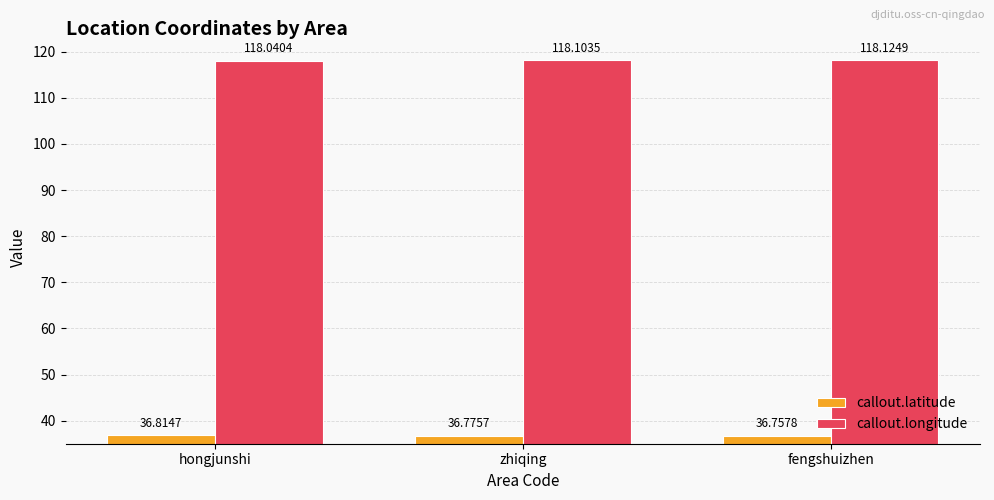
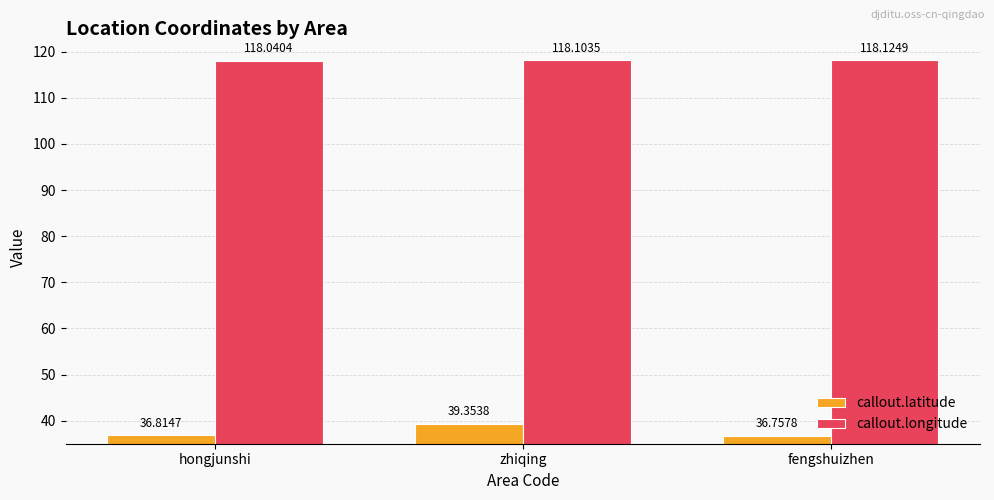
callout.latitude, zhiqing: 36.7757 -> 39.3538
